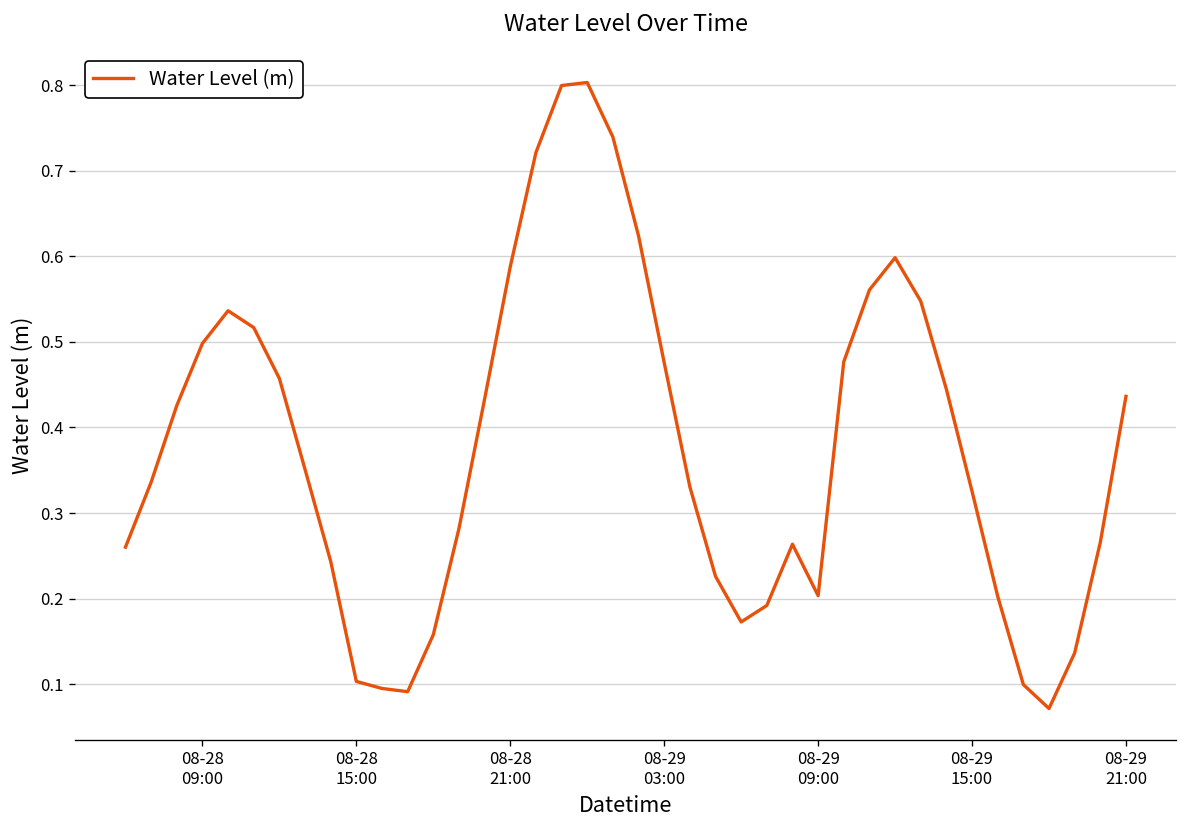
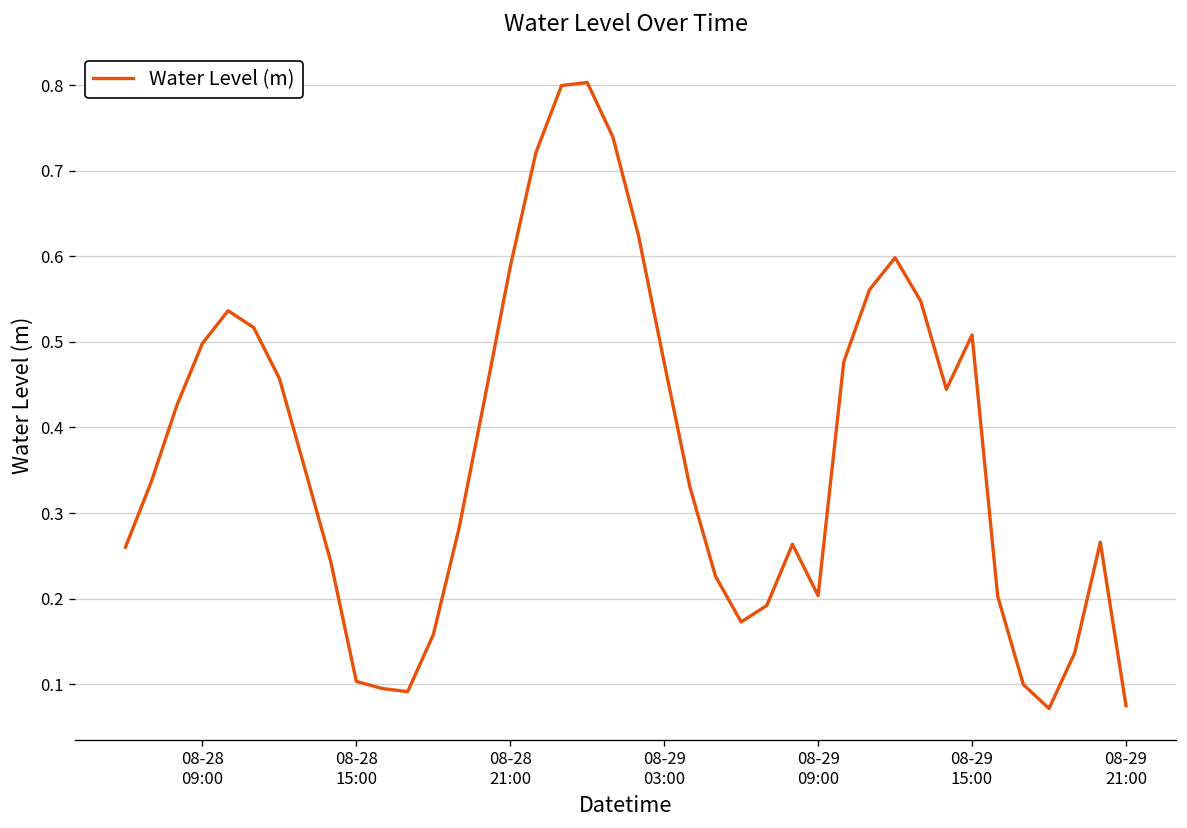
08-29 15:00: 0.33 -> 0.51
08-29 21:00: 0.44 -> 0.08
